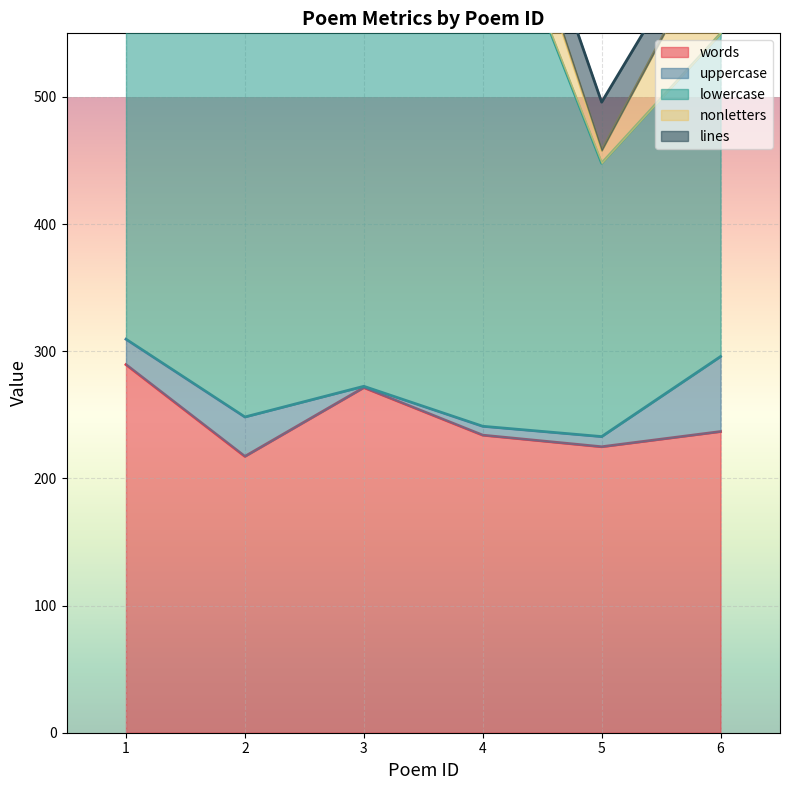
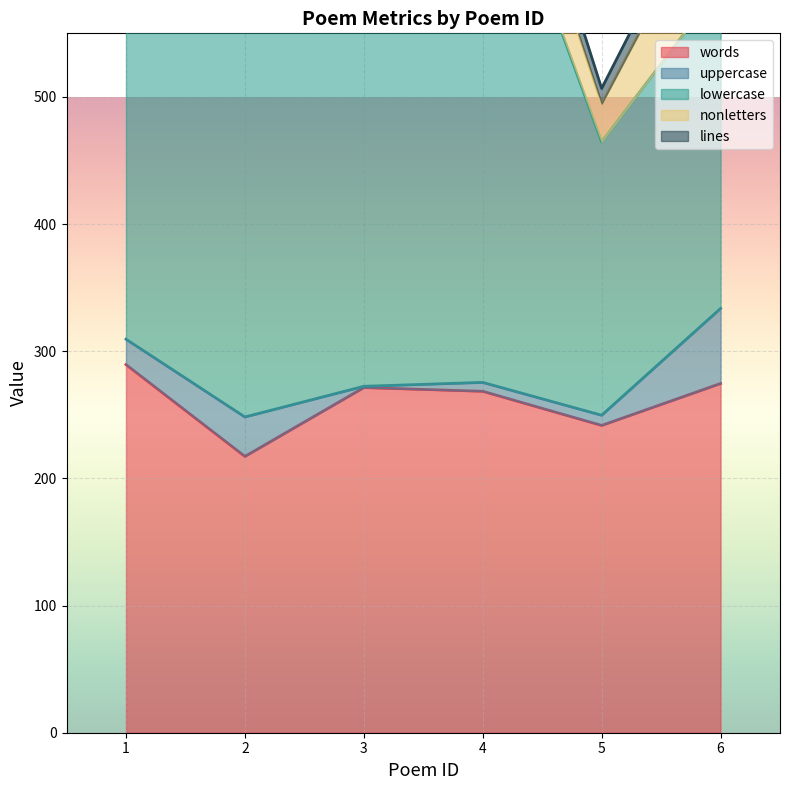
words, 4: 234 -> 269
words, 5: 225 -> 242
nonletters, 5: 10 -> 30
lines, 5: 38 -> 12
words, 6: 237 -> 275
